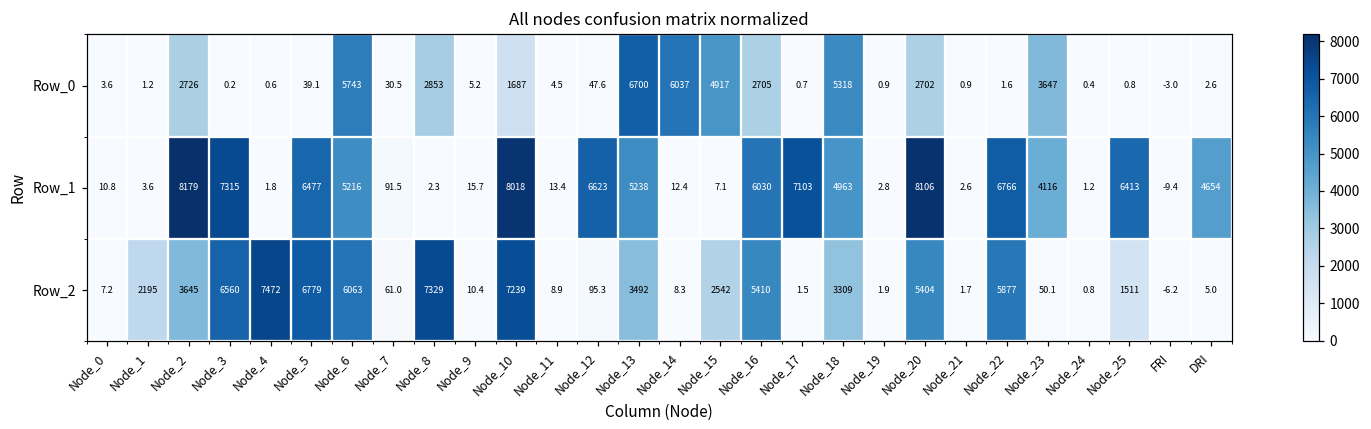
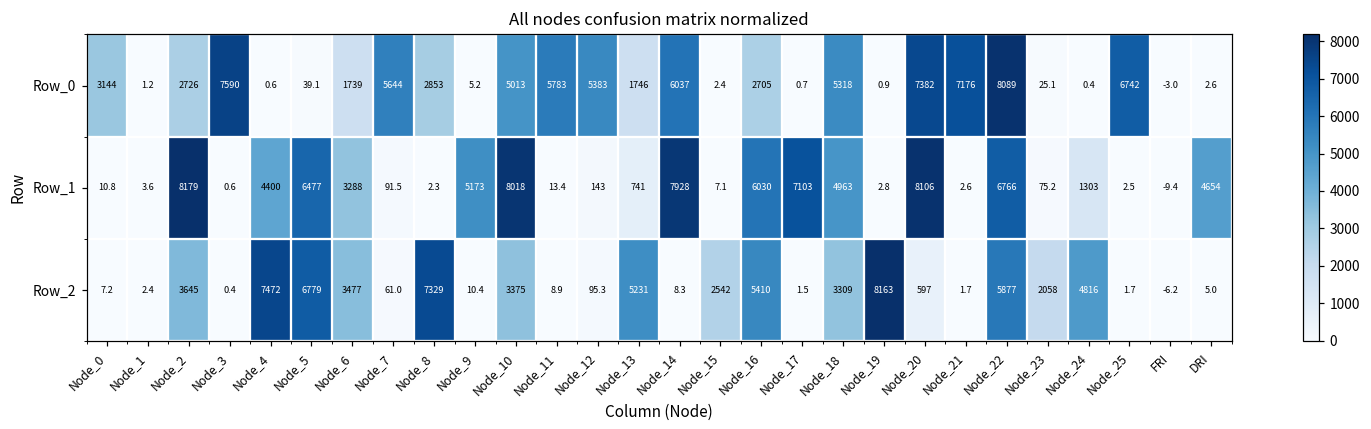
Row_0, Node_0: 3.6 -> 3144
Row_0, Node_3: 0.2 -> 7590
Row_0, Node_6: 5743 -> 1739
Row_0, Node_7: 30.5 -> 5644
Row_0, Node_10: 1687 -> 5013
Row_0, Node_11: 4.5 -> 5783
Row_0, Node_12: 47.6 -> 5383
Row_0, Node_13: 6700 -> 1746
Row_0, Node_15: 4917 -> 2.4
Row_0, Node_20: 2702 -> 7382
Row_0, Node_21: 0.9 -> 7176
Row_0, Node_22: 1.6 -> 8089
Row_0, Node_23: 3647 -> 25.1
Row_0, Node_25: 0.8 -> 6742
Row_1, Node_3: 7315 -> 0.6
Row_1, Node_4: 1.8 -> 4400
Row_1, Node_6: 5216 -> 3288
Row_1, Node_9: 15.7 -> 5173
Row_1, Node_12: 6623 -> 143
Row_1, Node_13: 5238 -> 741
Row_1, Node_14: 12.4 -> 7928
Row_1, Node_23: 4116 -> 75.2
Row_1, Node_24: 1.2 -> 1303
Row_1, Node_25: 6413 -> 2.5
Row_2, Node_1: 2195 -> 2.4
Row_2, Node_3: 6560 -> 0.4
Row_2, Node_6: 6063 -> 3477
Row_2, Node_10: 7239 -> 3375
Row_2, Node_13: 3492 -> 5231
Row_2, Node_19: 1.9 -> 8163
Row_2, Node_20: 5404 -> 597
Row_2, Node_23: 50.1 -> 2058
Row_2, Node_24: 0.8 -> 4816
Row_2, Node_25: 1511 -> 1.7
